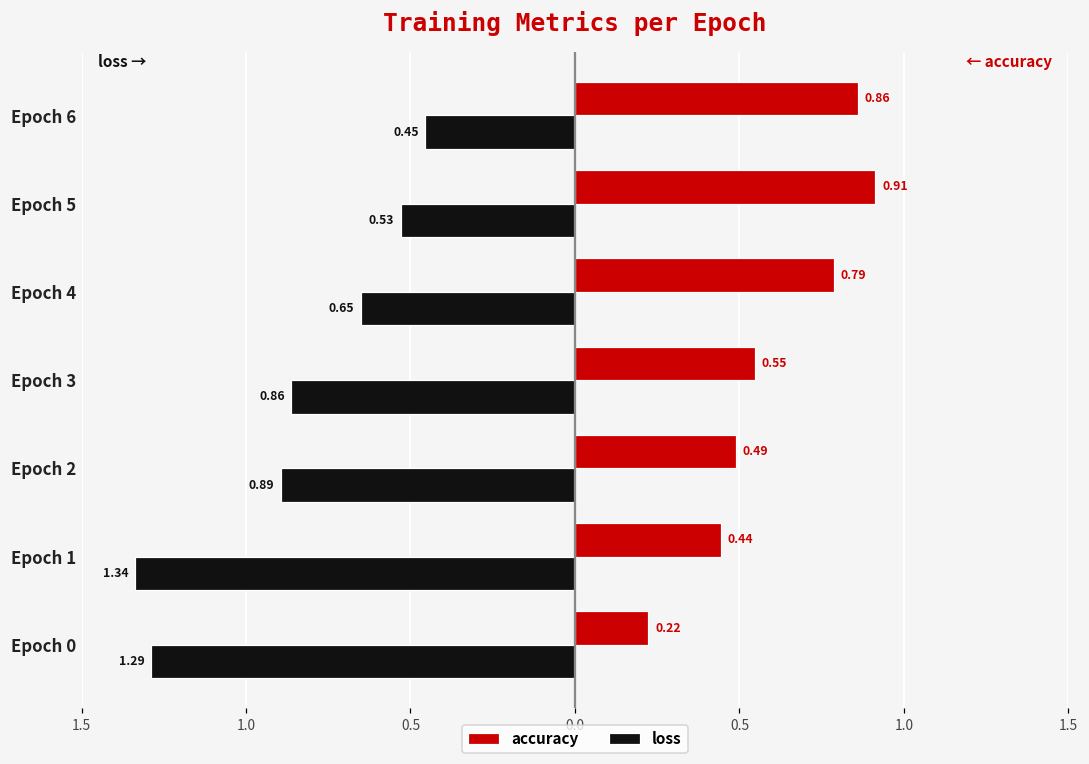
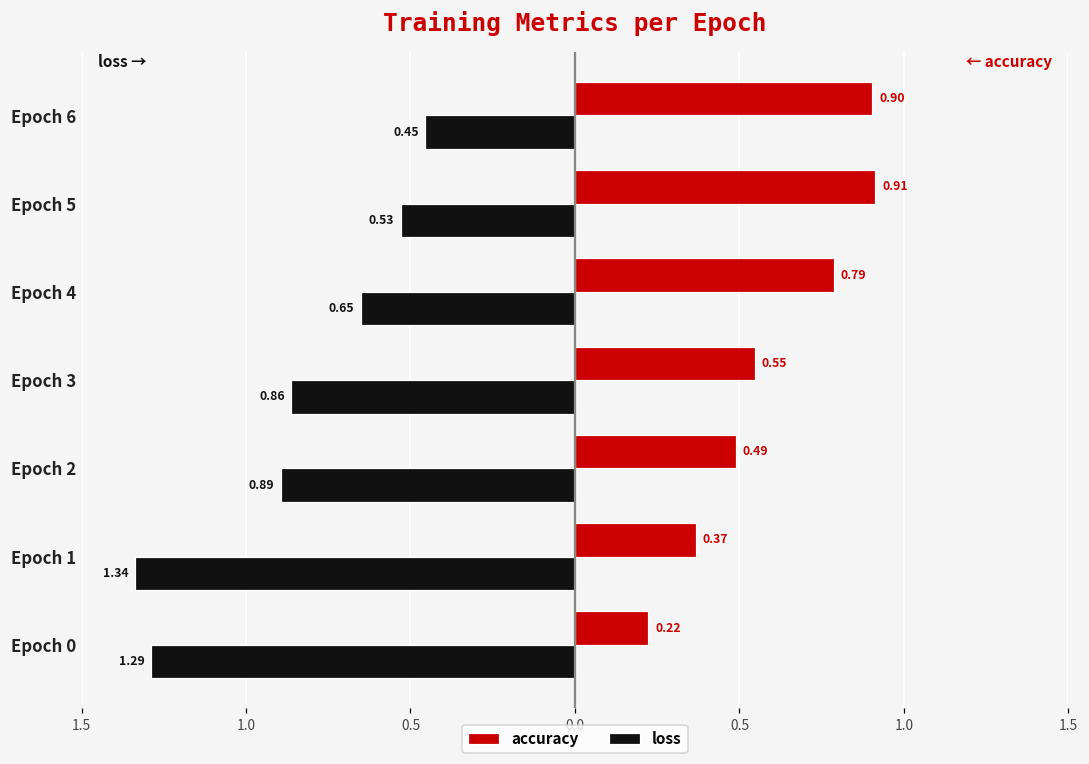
accuracy, Epoch 6: 0.86 -> 0.90
accuracy, Epoch 1: 0.44 -> 0.37
